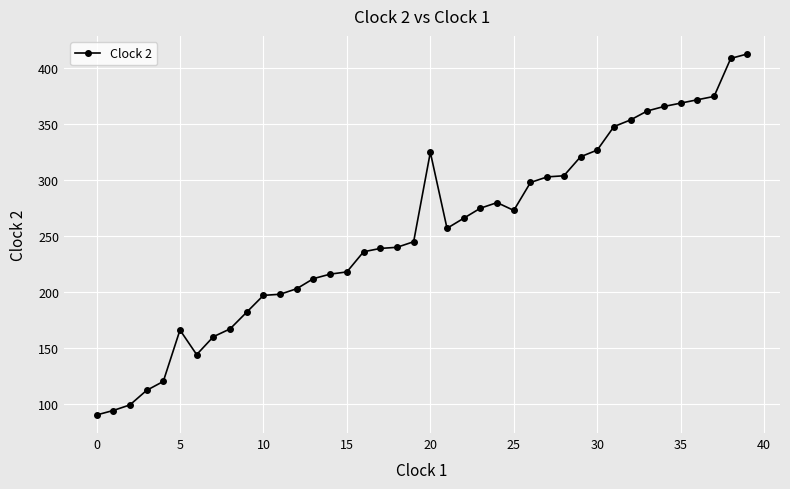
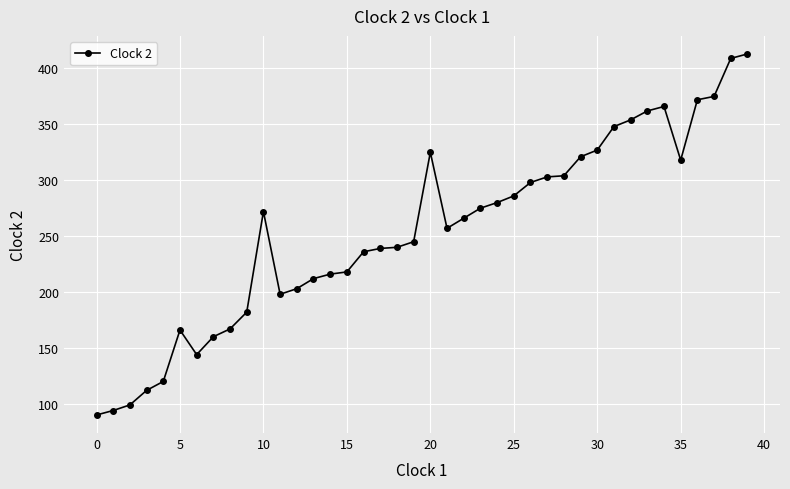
10: 197 -> 272
25: 273 -> 286
35: 369 -> 318
